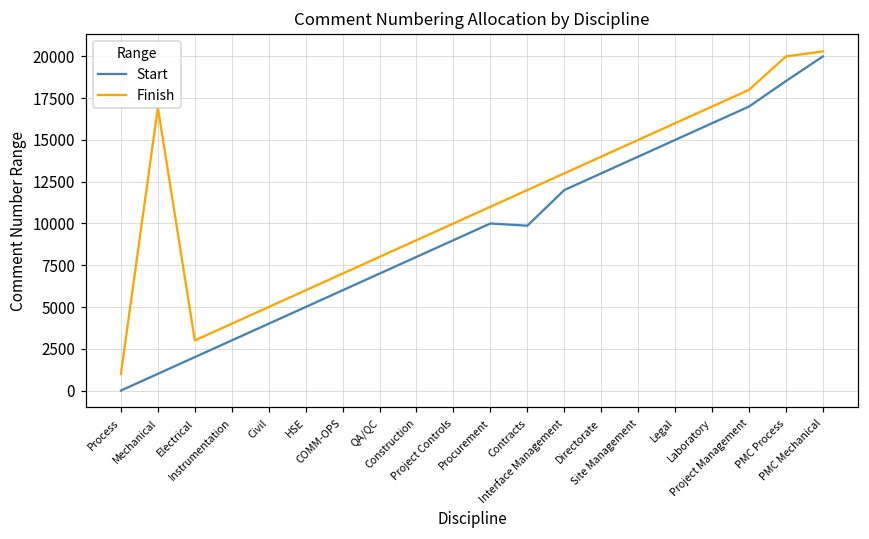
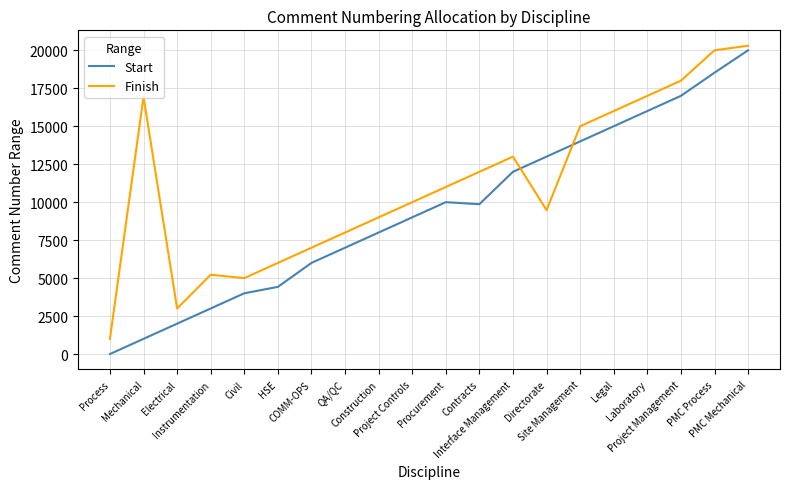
Finish, Instrumentation: 4000 -> 5200
Start, HSE: 5000 -> 4400
Finish, Directorate: 14000 -> 9500
